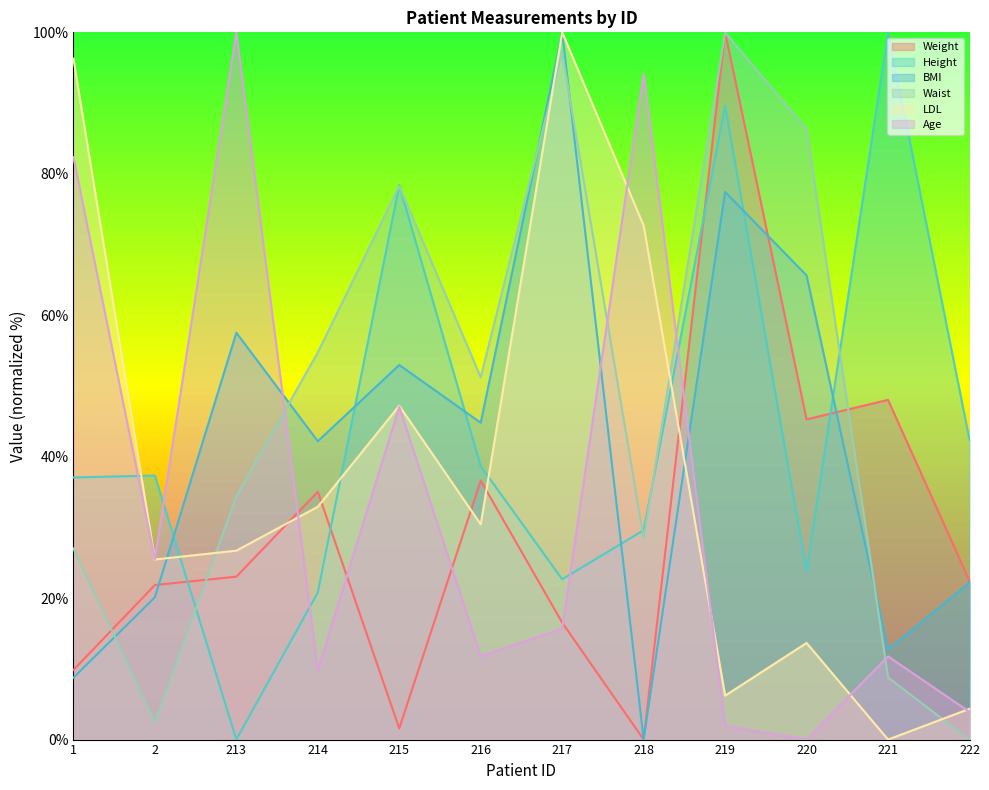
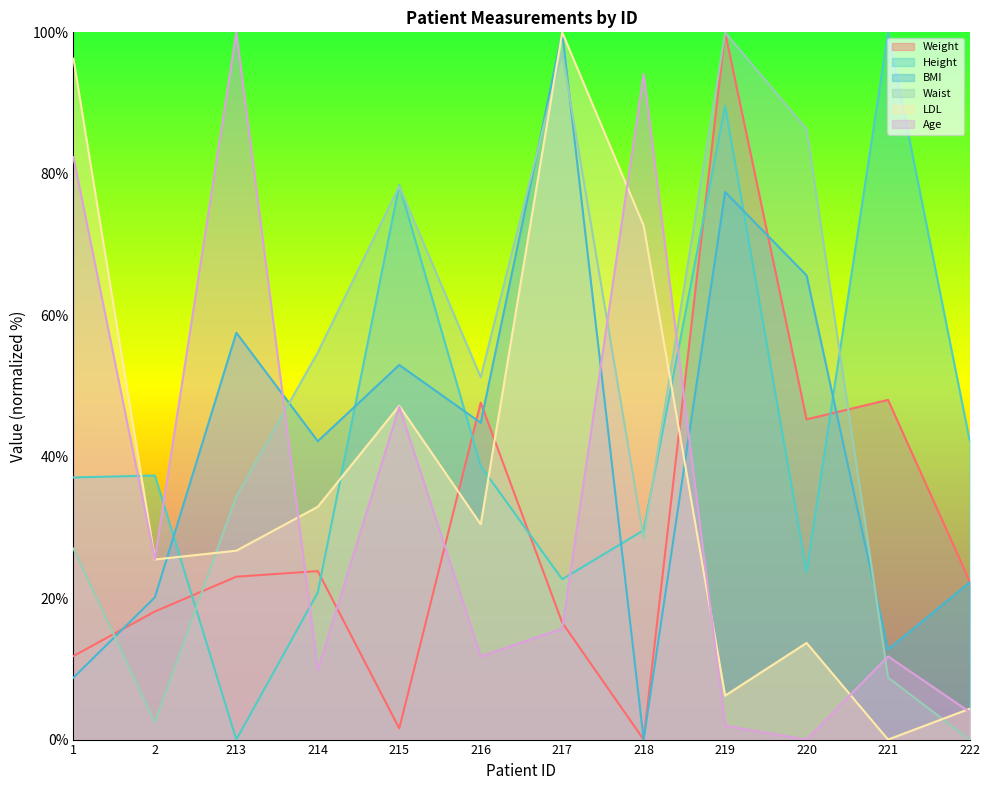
Weight, 1: 10% -> 12%
Weight, 2: 22% -> 18%
Weight, 214: 35% -> 24%
Weight, 216: 37% -> 48%
